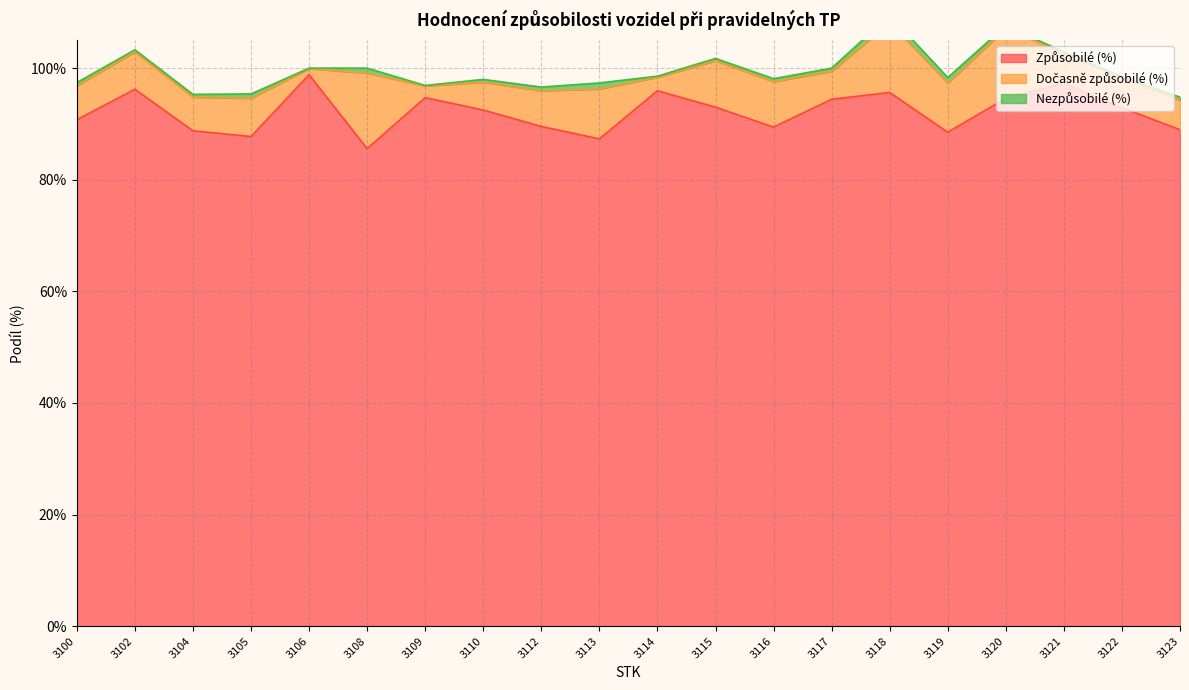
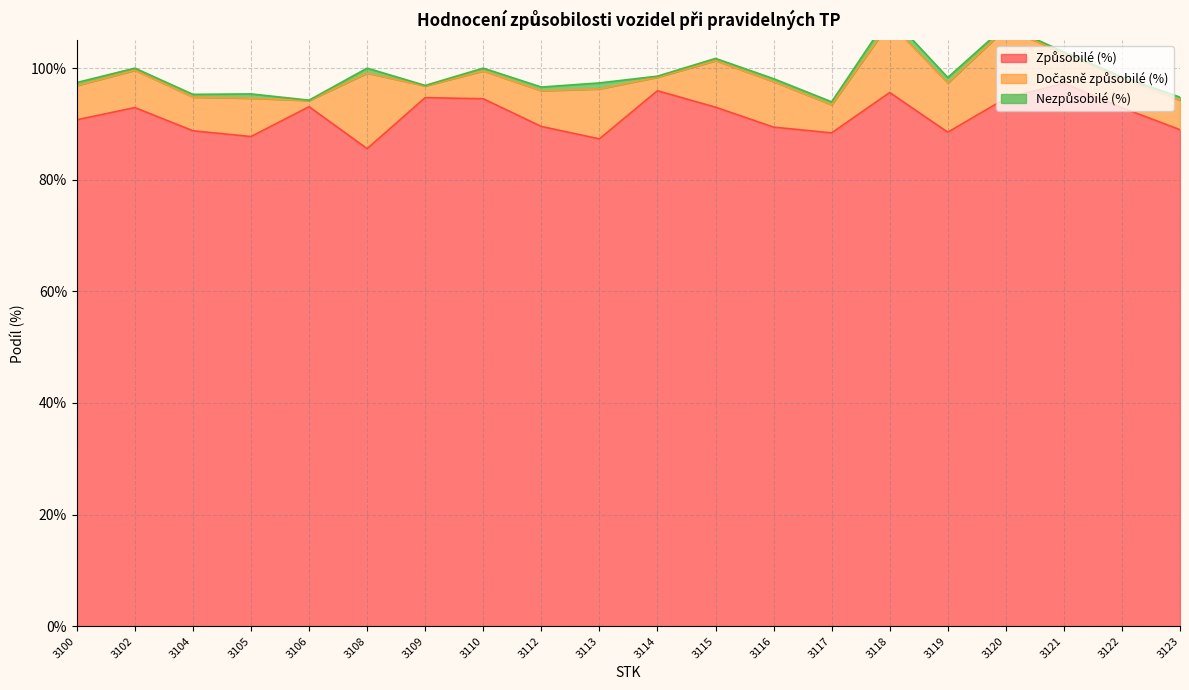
Způsobilé (%), 3102: 96% -> 93%
Způsobilé (%), 3106: 99% -> 93%
Způsobilé (%), 3110: 92% -> 95%
Způsobilé (%), 3117: 94% -> 88%
